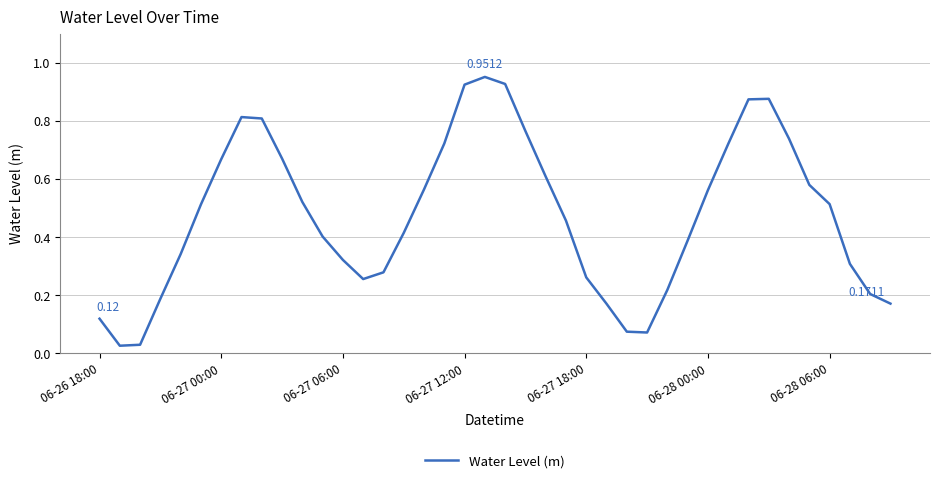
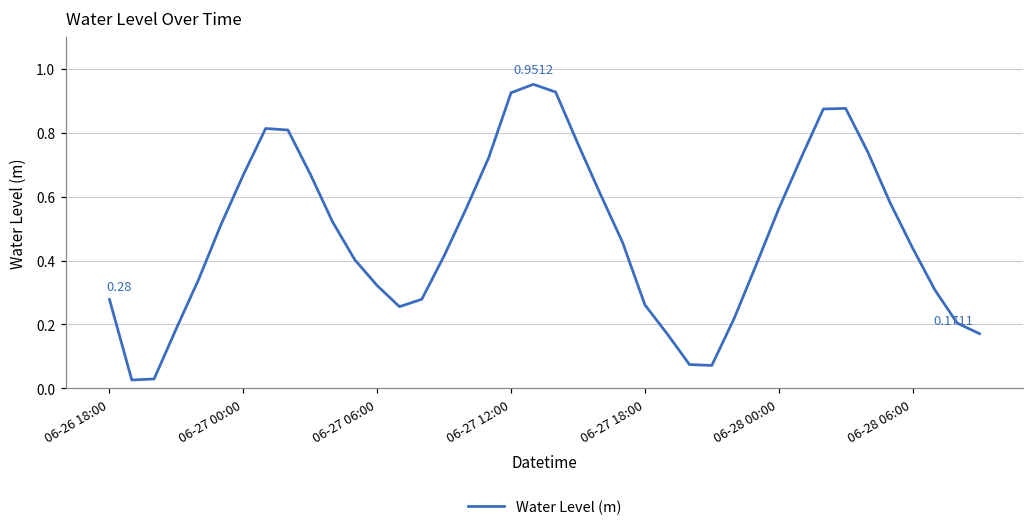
06-26 18:00: 0.12 -> 0.28
06-28 06:00: 0.51 -> 0.44
